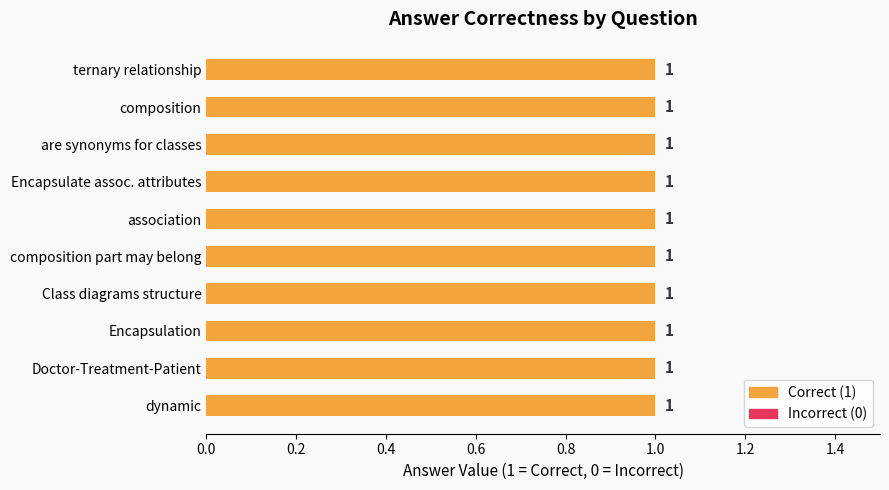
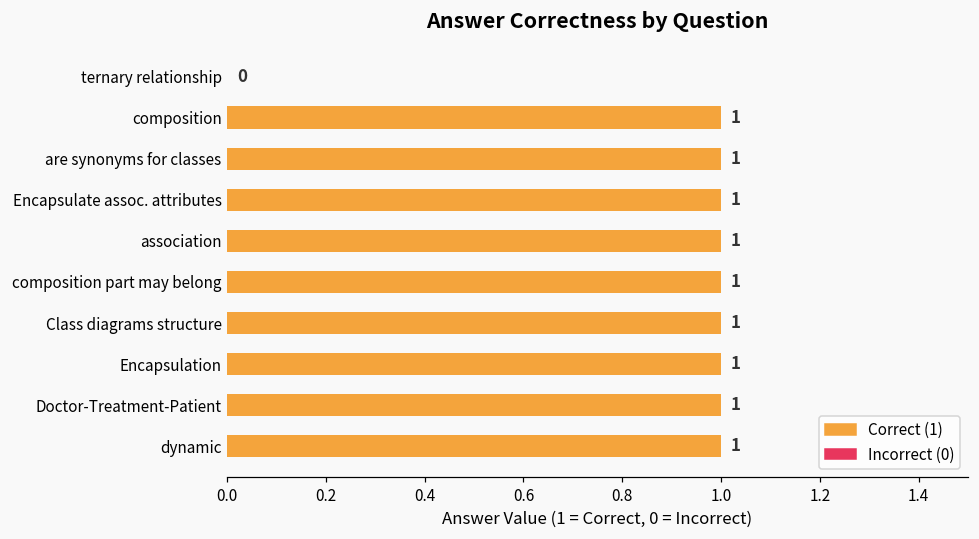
ternary relationship: 1 -> 0
